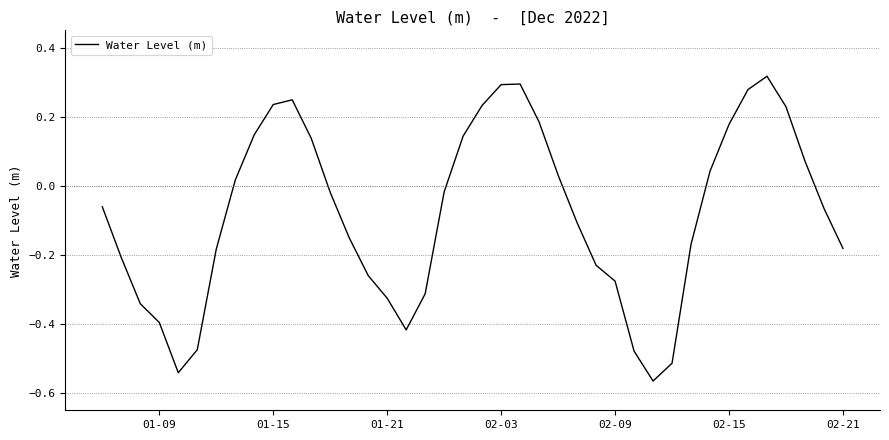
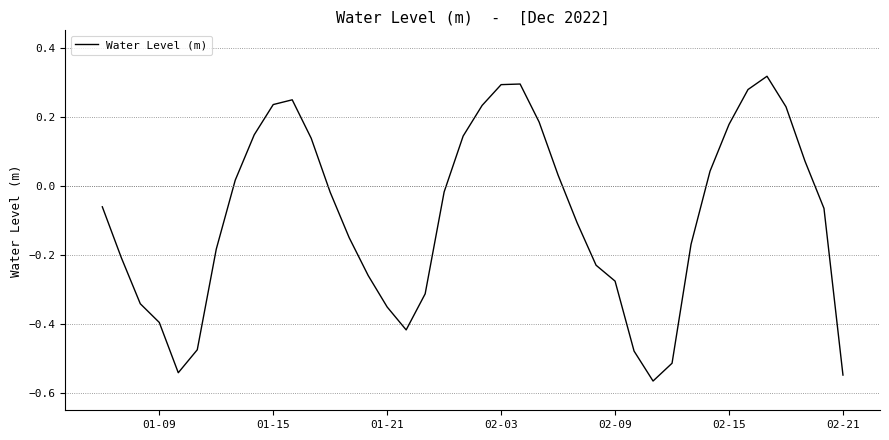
01-21: -0.33 -> -0.35
02-21: -0.18 -> -0.55
